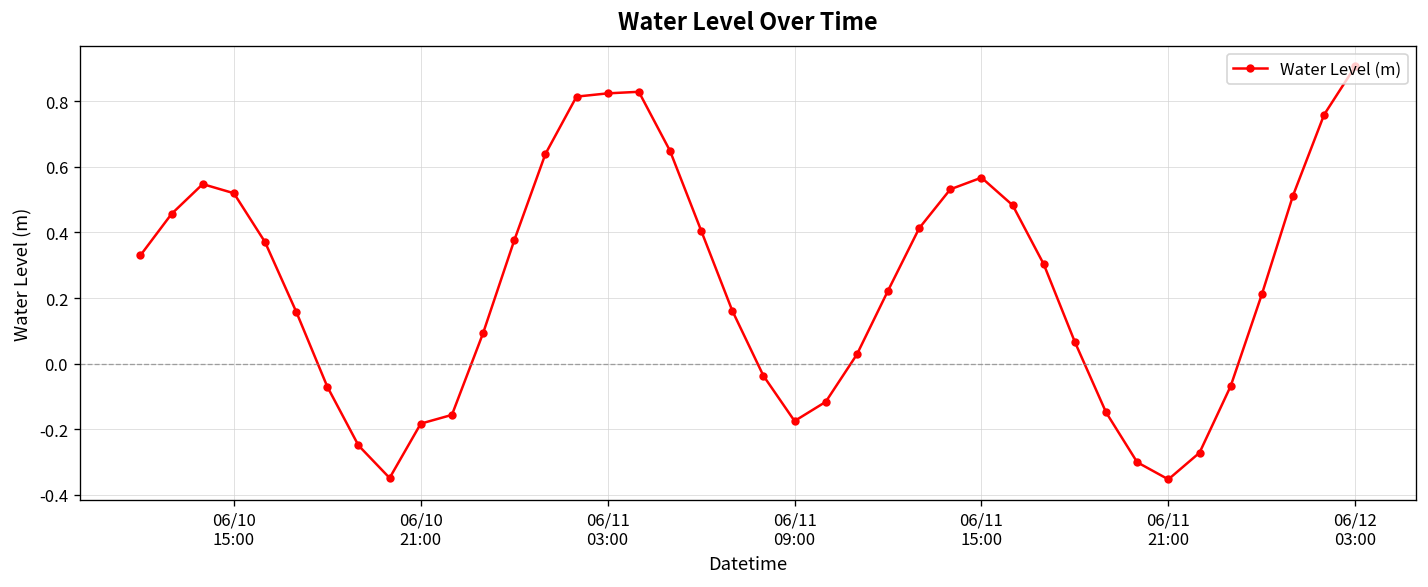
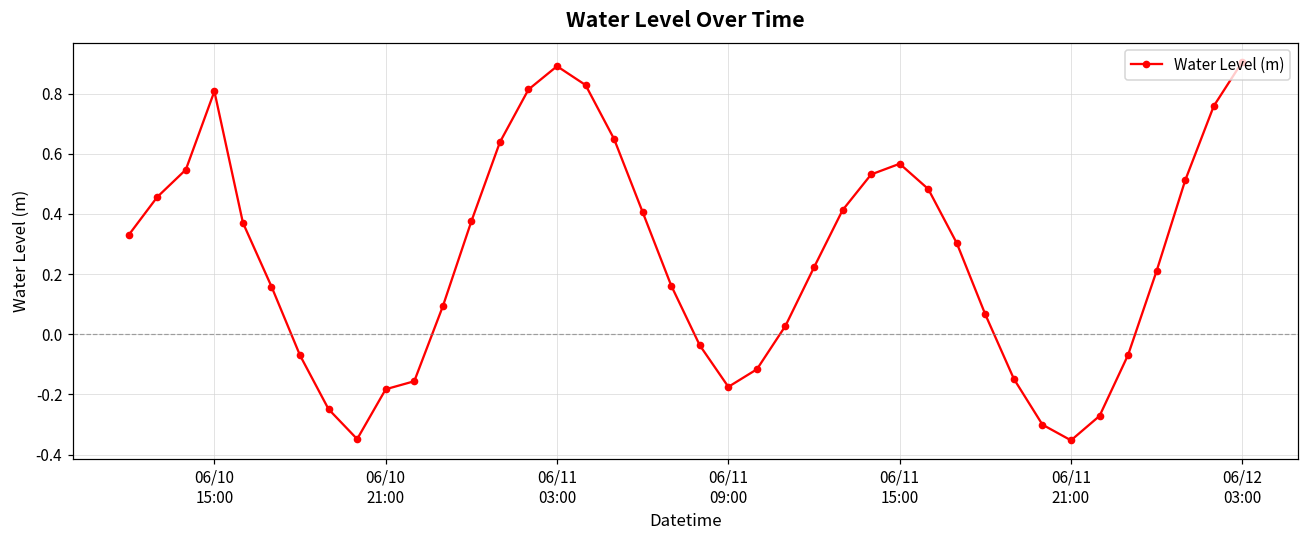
06/10 15:00: 0.52 -> 0.81
06/11 03:00: 0.82 -> 0.89
